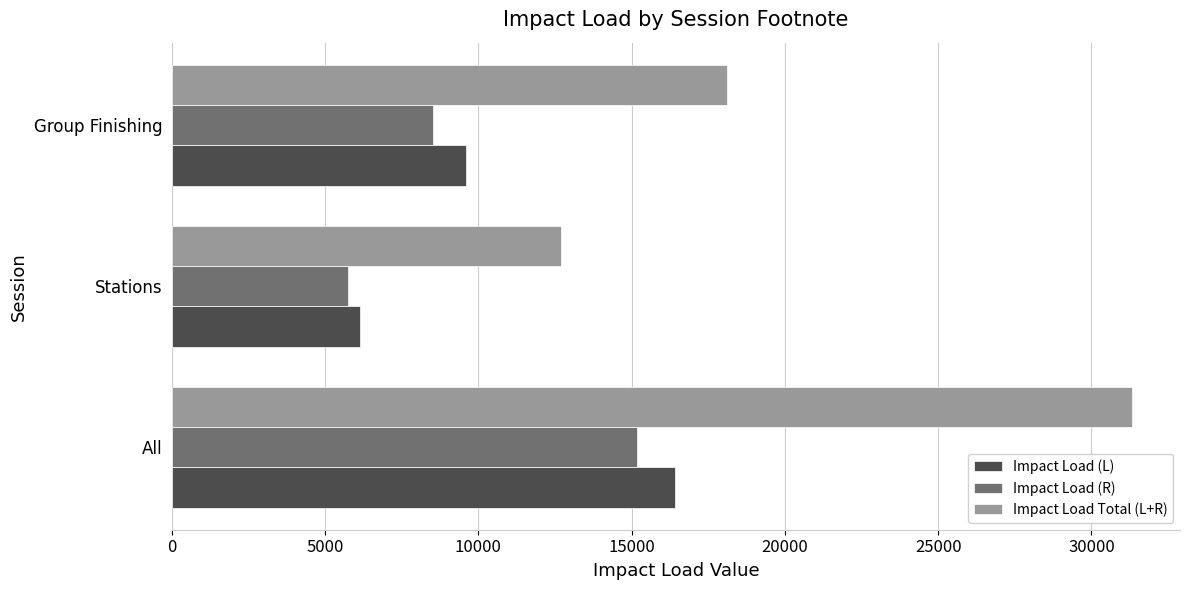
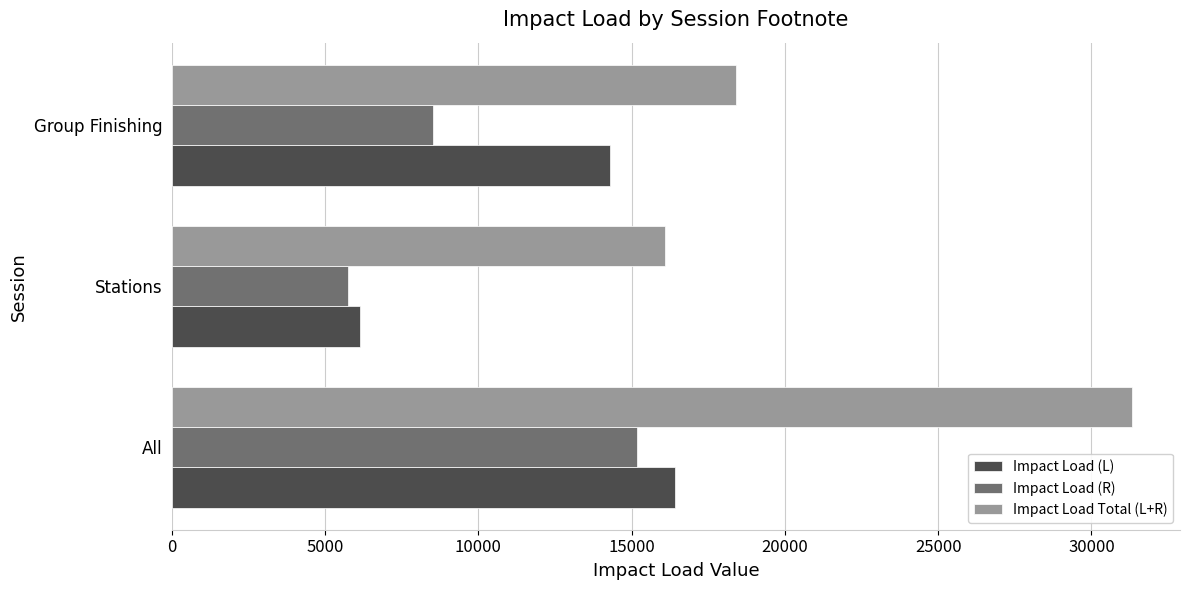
Impact Load Total (L+R), Group Finishing: 18100 -> 18400
Impact Load (L), Group Finishing: 9600 -> 14300
Impact Load Total (L+R), Stations: 12700 -> 16100
